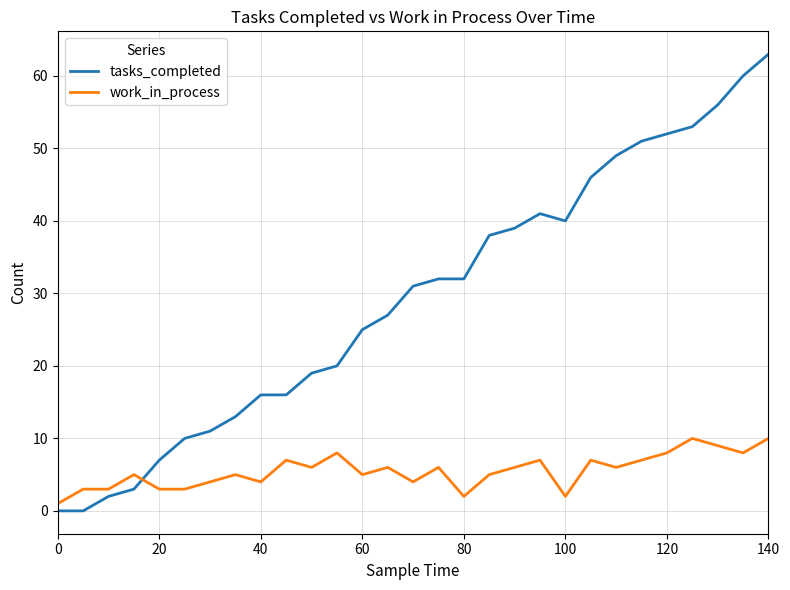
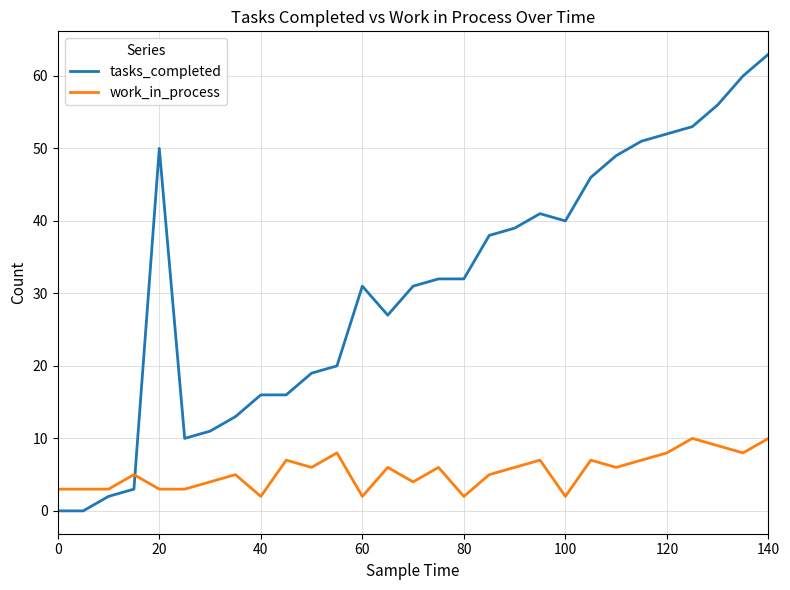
work_in_process, 0: 1 -> 3
tasks_completed, 20: 7 -> 50
work_in_process, 40: 4 -> 2
tasks_completed, 60: 25 -> 31
work_in_process, 60: 5 -> 2
